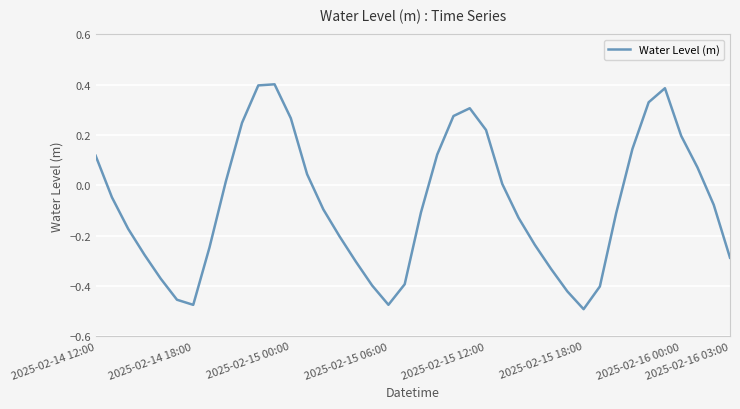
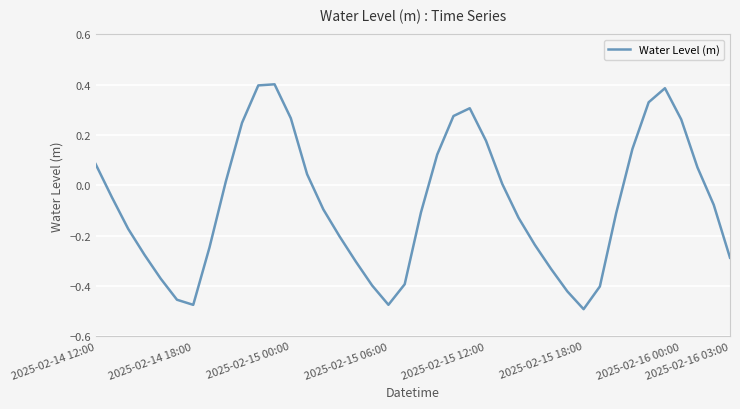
2025-02-14 12:00: 0.12 -> 0.08
2025-02-15 12:00: 0.22 -> 0.18
2025-02-16 00:00: 0.20 -> 0.26
